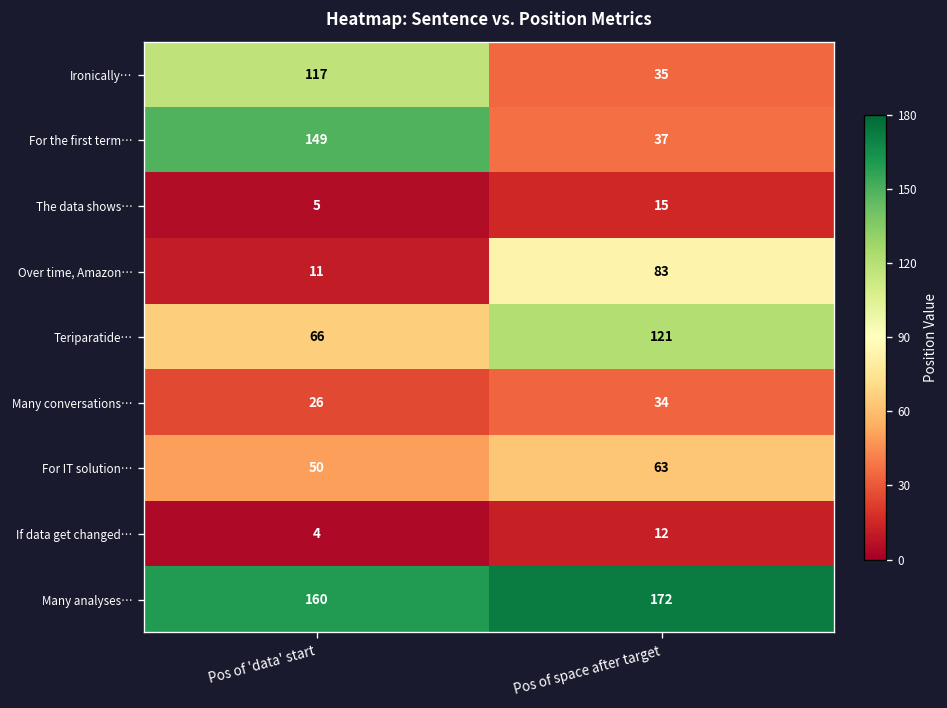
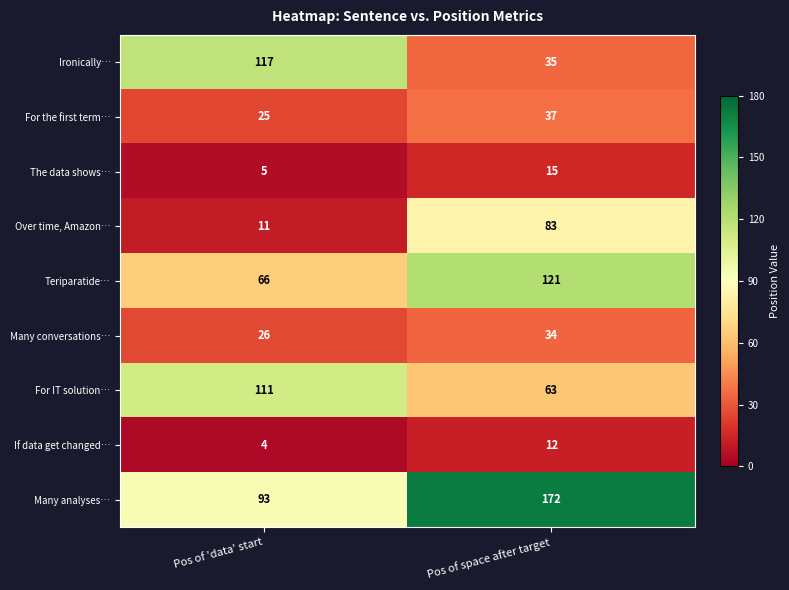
For the first term…, Pos of 'data' start: 149 -> 25
For IT solution…, Pos of 'data' start: 50 -> 111
Many analyses…, Pos of 'data' start: 160 -> 93
